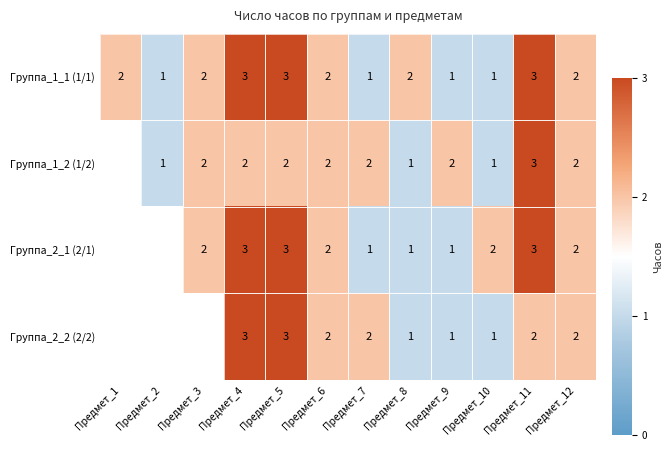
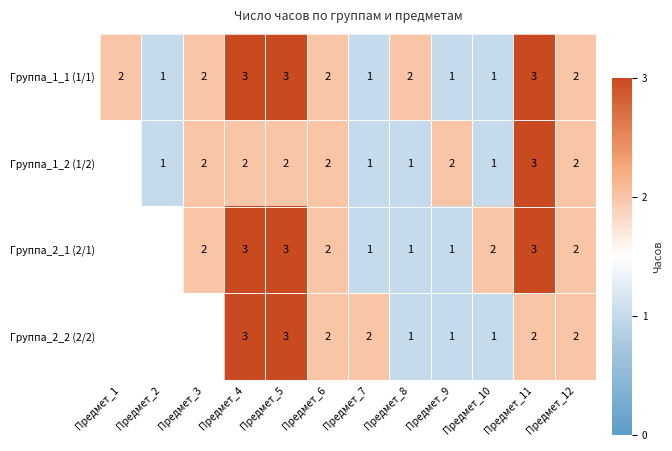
Группа_1_2 (1/2), Предмет_7: 2 -> 1
